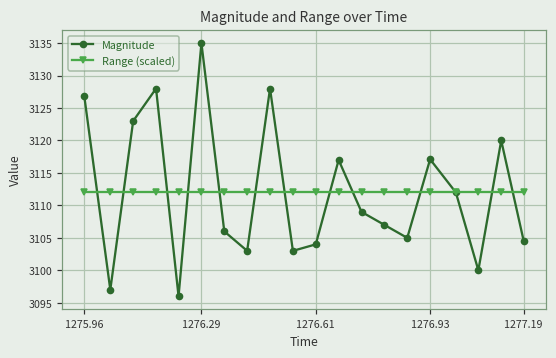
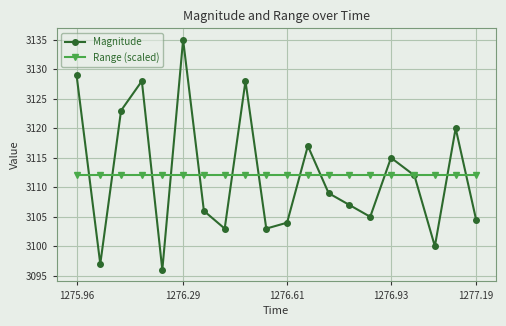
Magnitude, 1275.96: 3127 -> 3129
Magnitude, 1276.93: 3117 -> 3115
